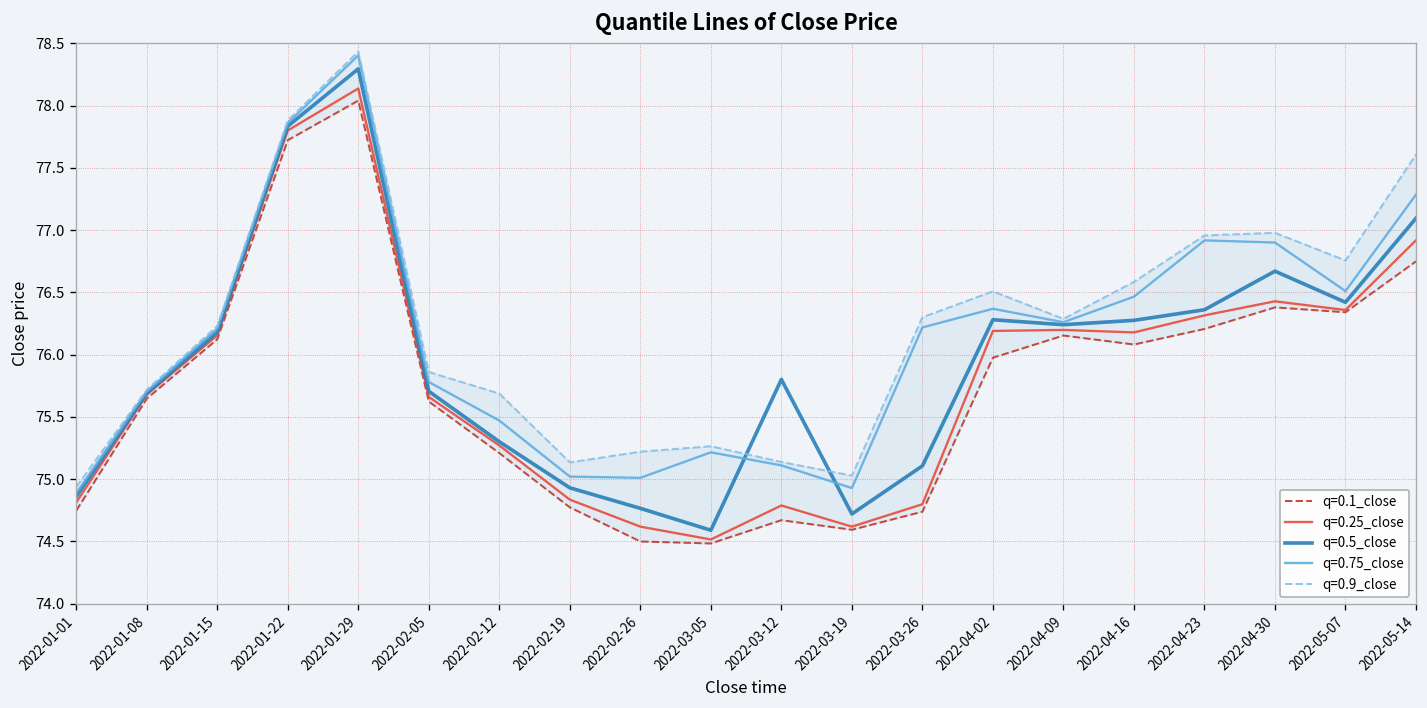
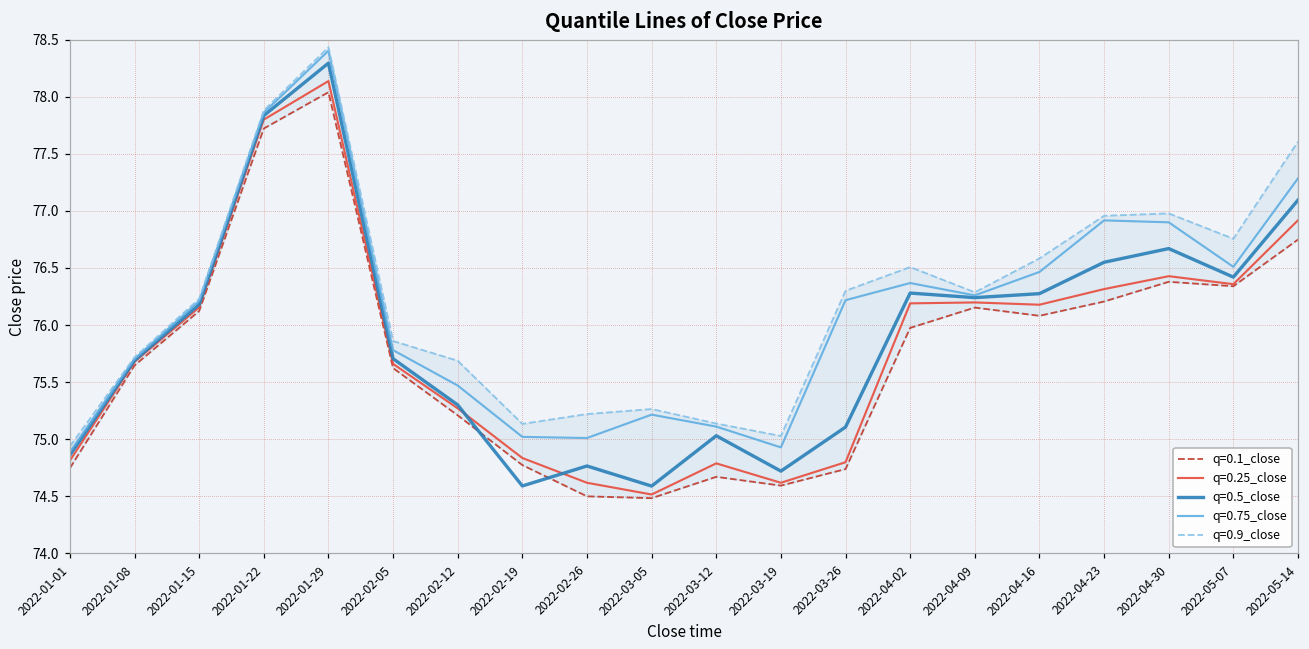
q=0.5_close, 2022-02-19: 74.93 -> 74.59
q=0.5_close, 2022-03-12: 75.80 -> 75.03
q=0.5_close, 2022-04-23: 76.36 -> 76.55
